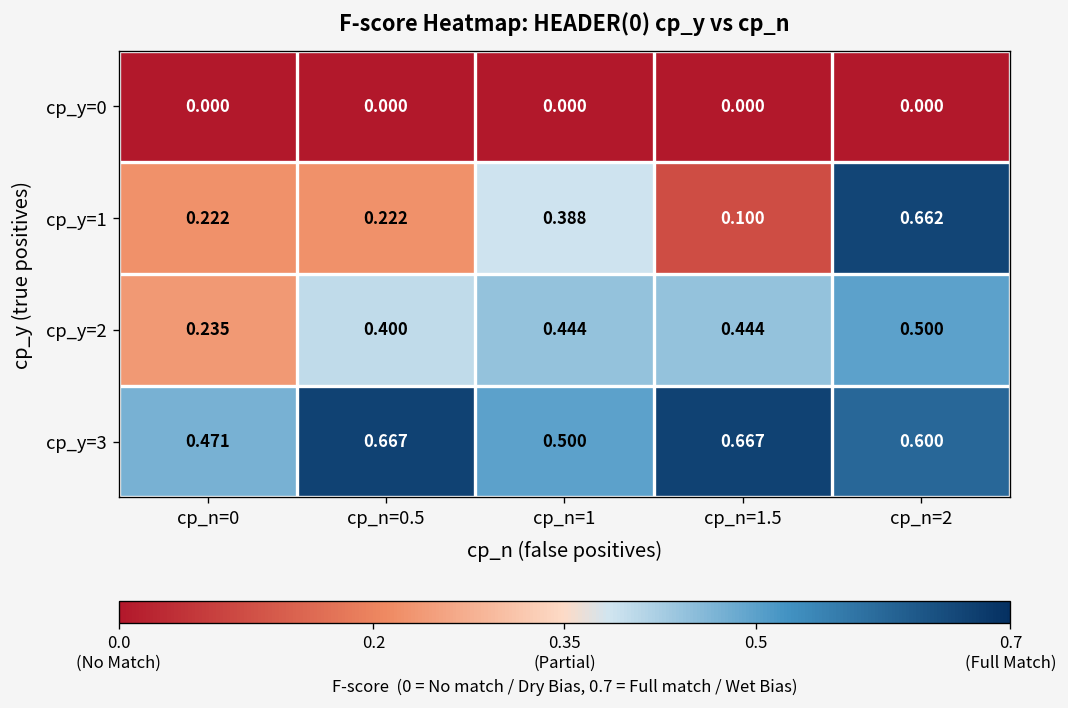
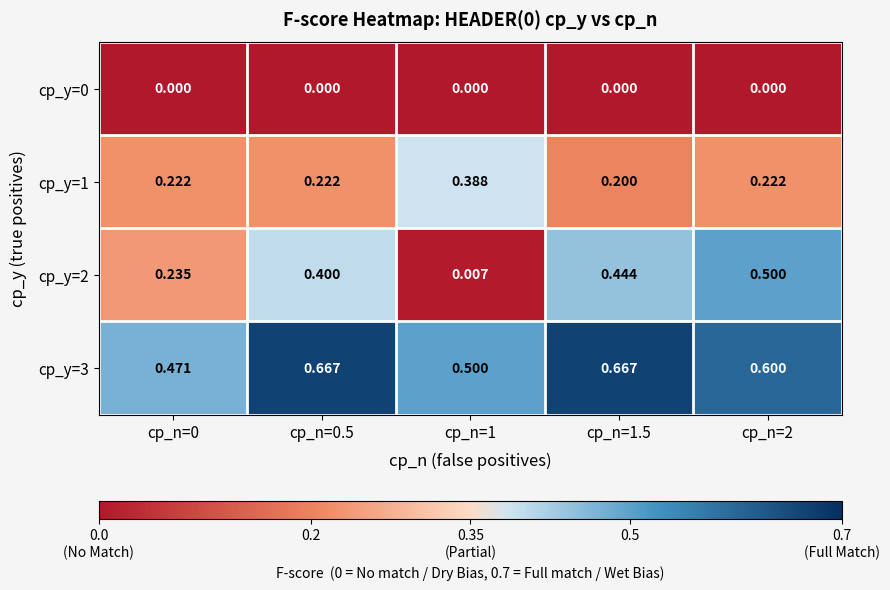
cp_y=1, cp_n=1.5: 0.100 -> 0.200
cp_y=1, cp_n=2: 0.662 -> 0.222
cp_y=2, cp_n=1: 0.444 -> 0.007
